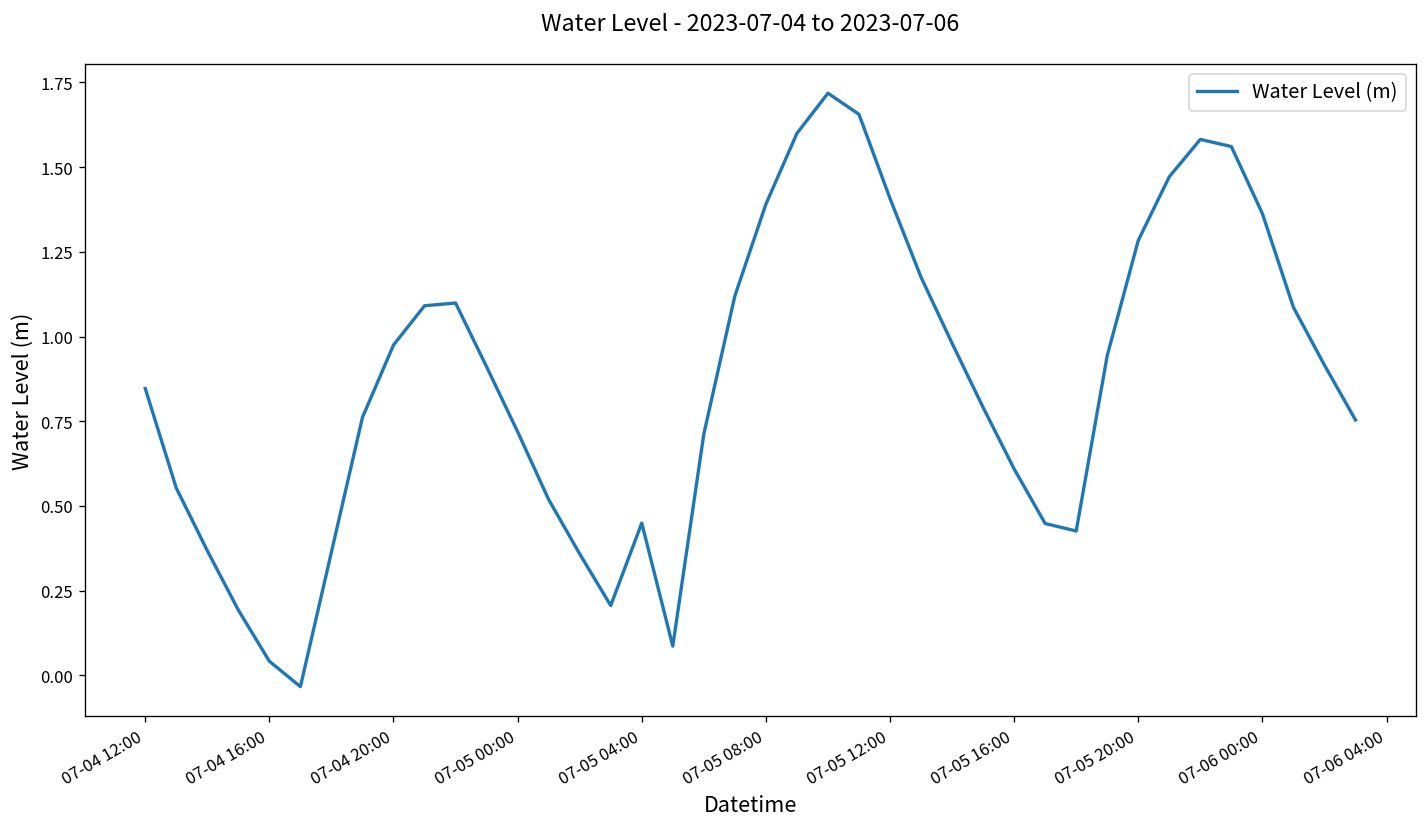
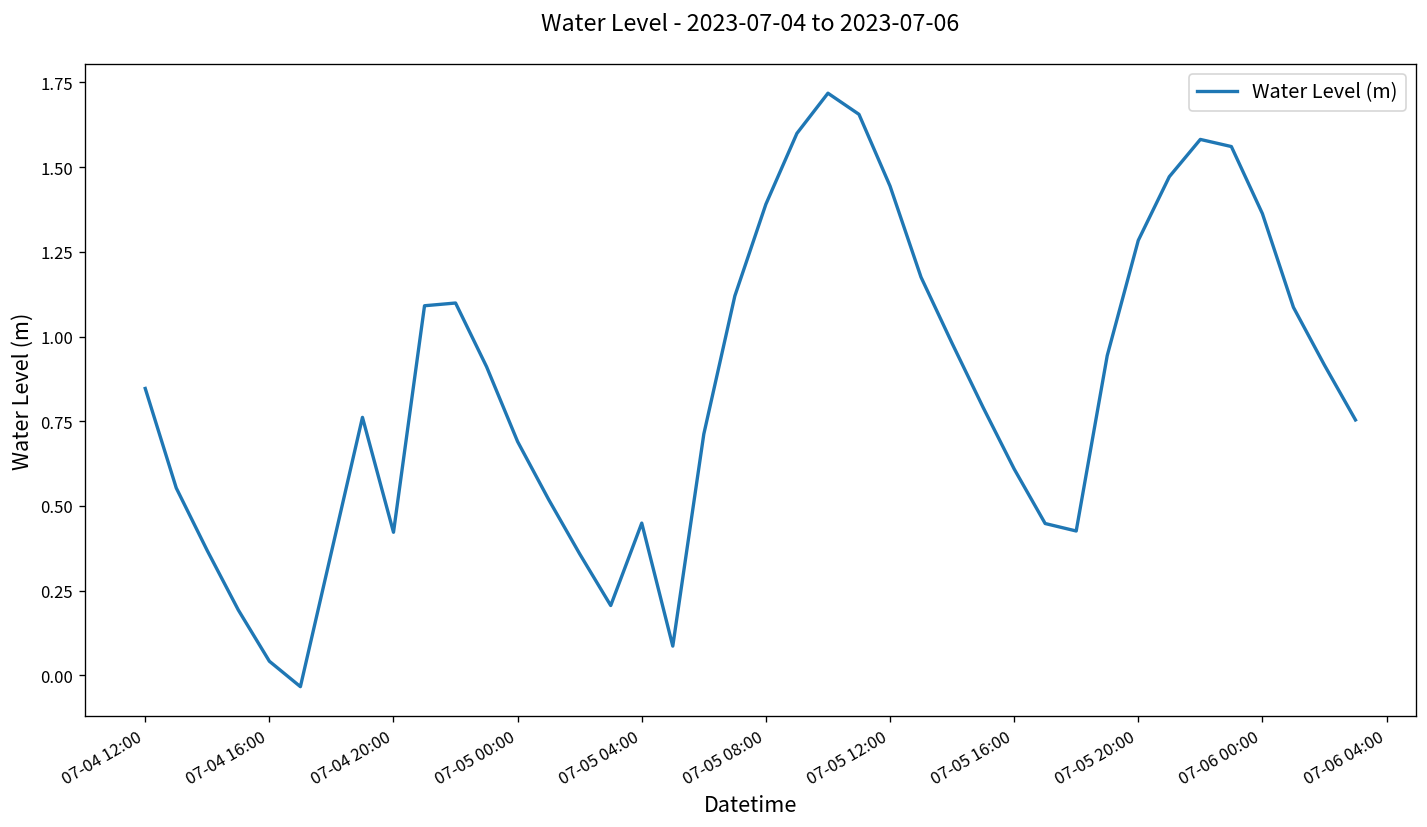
07-04 20:00: 0.97 -> 0.42
07-05 00:00: 0.72 -> 0.69
07-05 12:00: 1.41 -> 1.44
